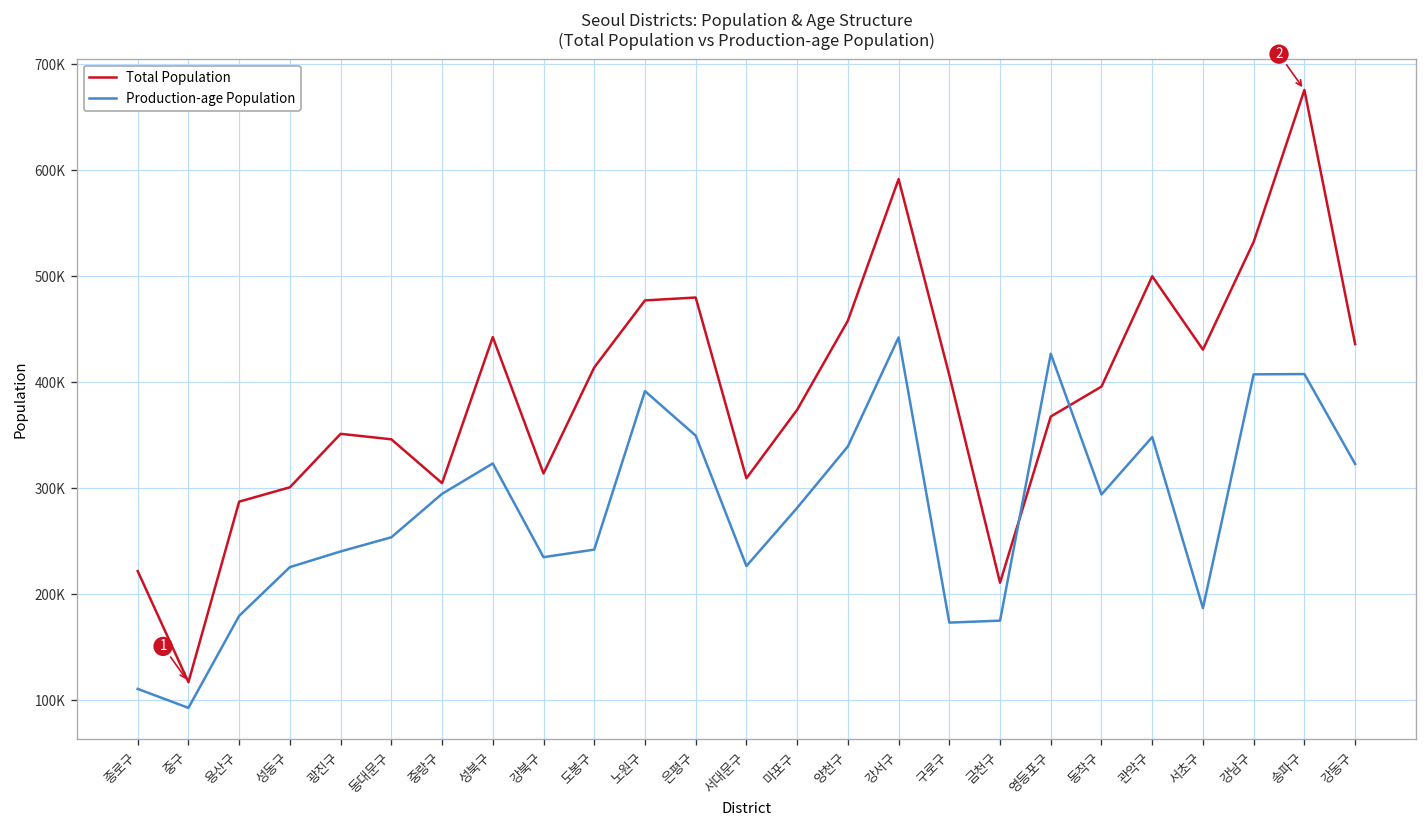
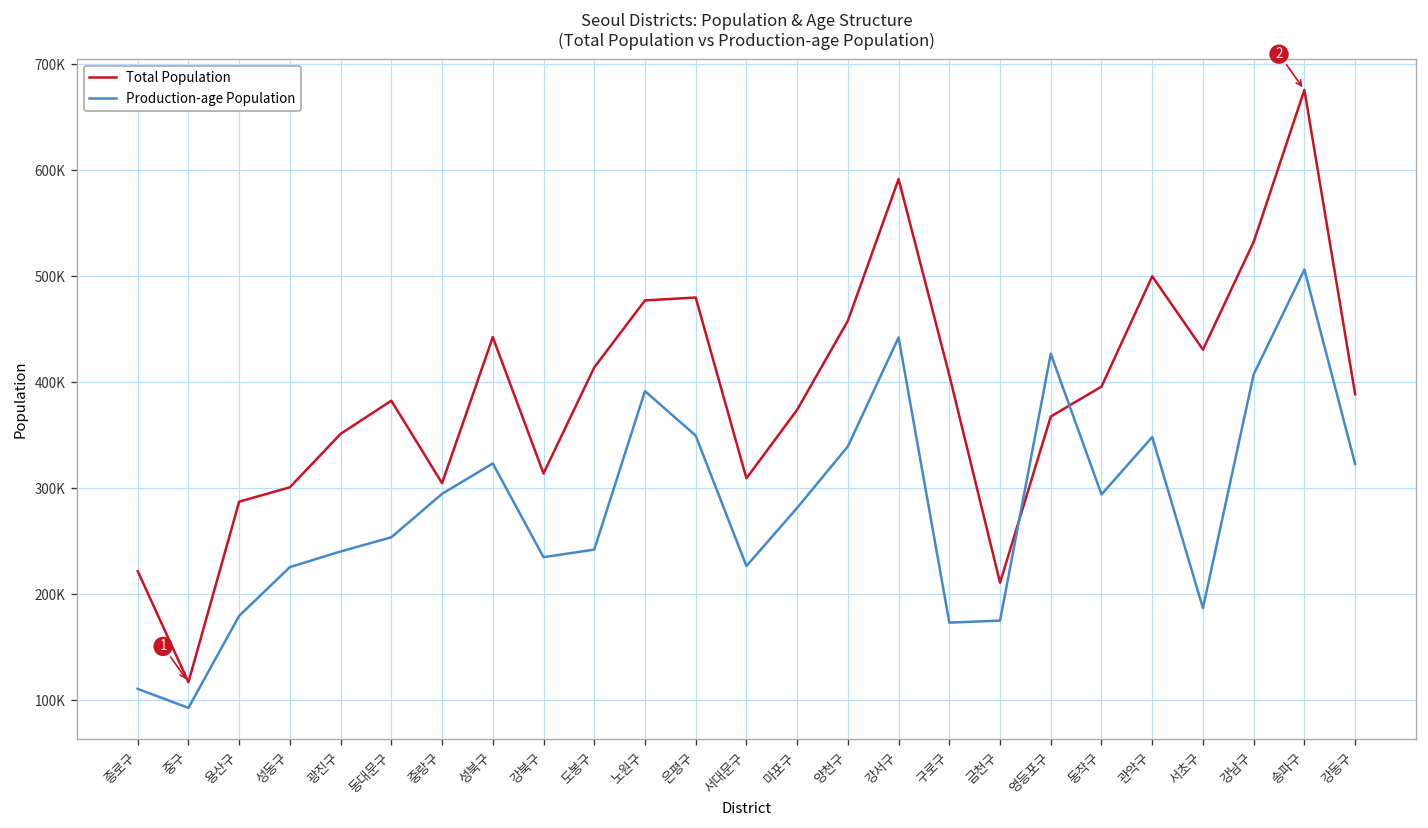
Total Population, 동대문구: 350000 -> 380000
Production-age Population, 송파구: 410000 -> 510000
Total Population, 강동구: 440000 -> 390000
